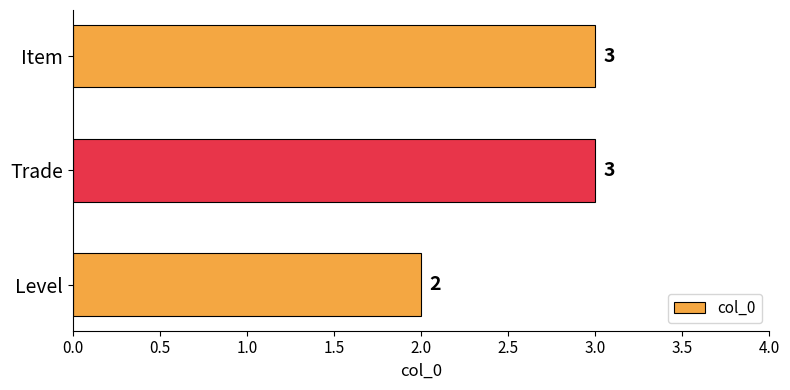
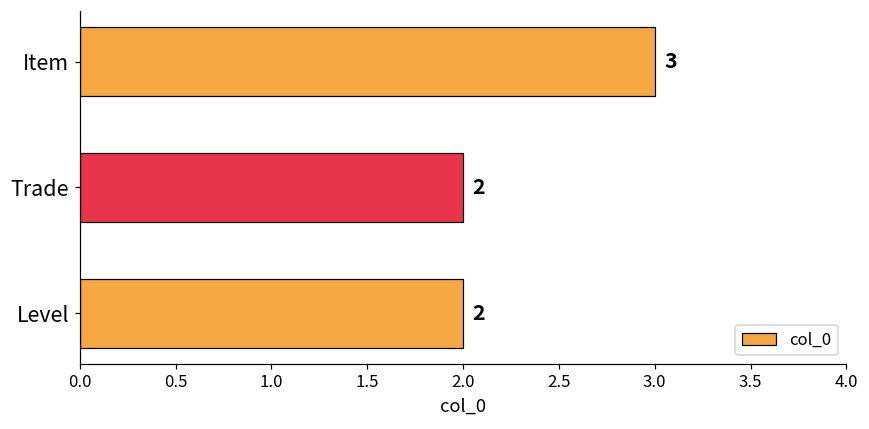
Trade: 3 -> 2
